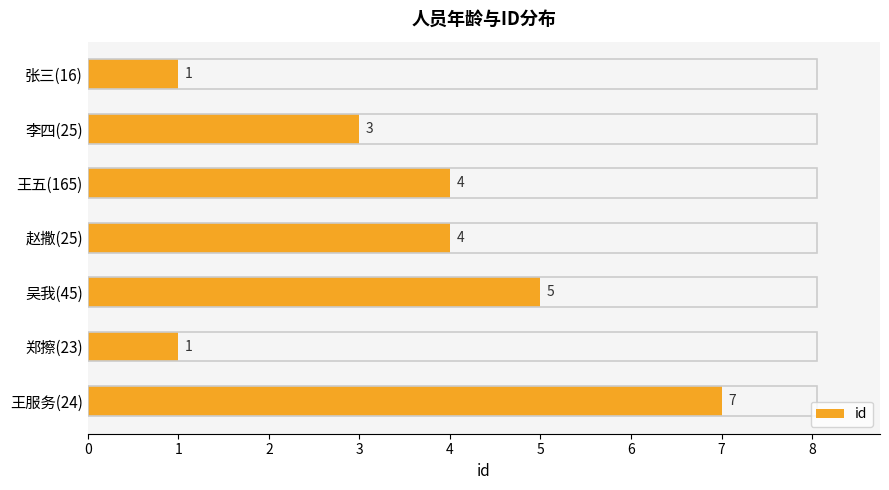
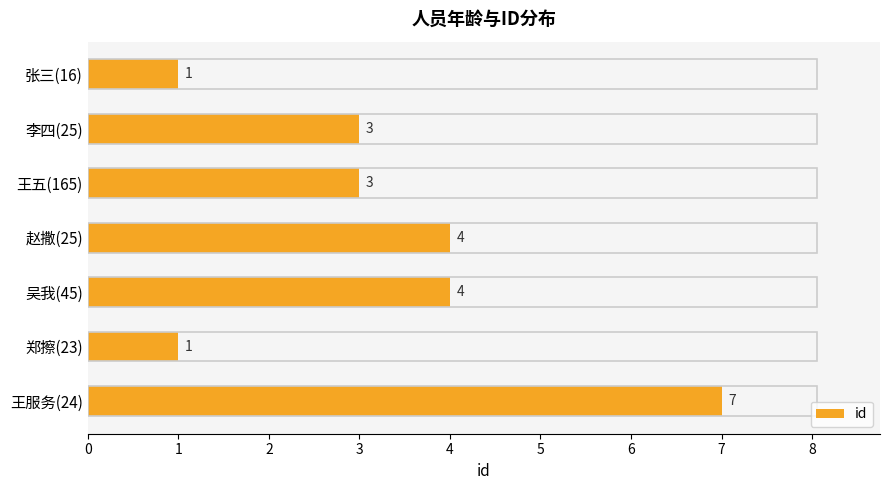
王五(165): 4 -> 3
吴我(45): 5 -> 4
